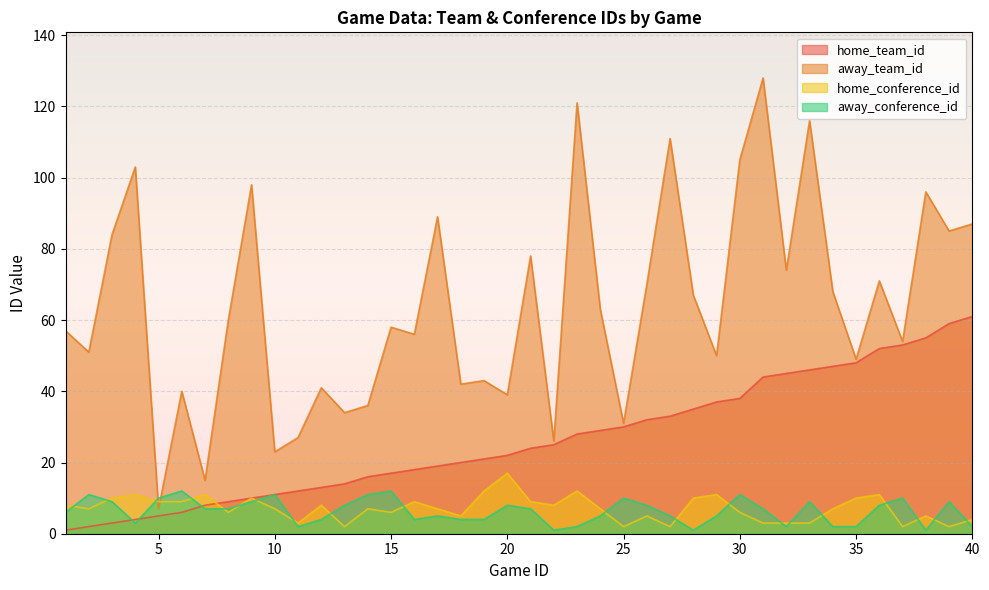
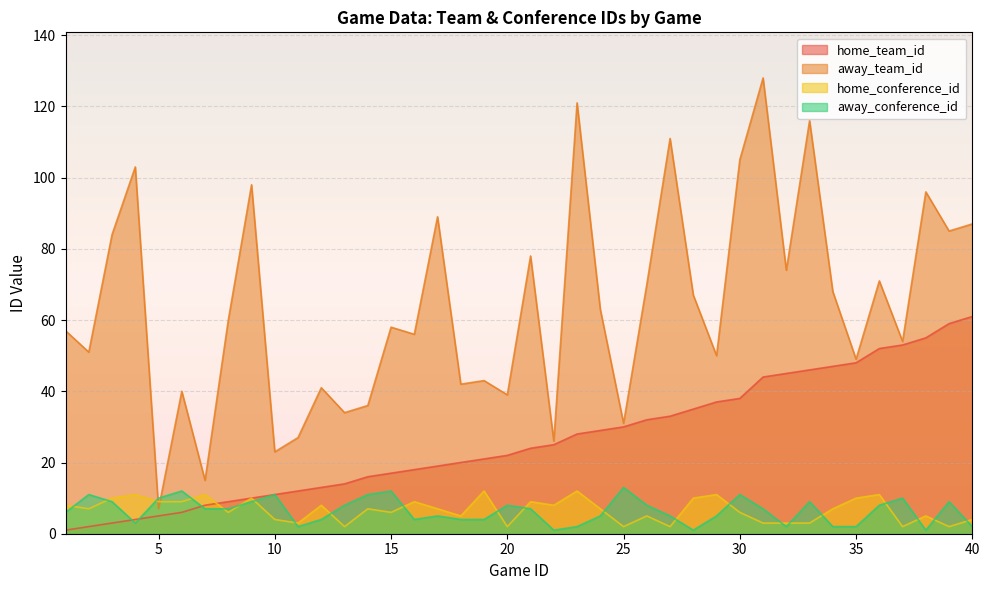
home_conference_id, 10: 7 -> 4
home_conference_id, 20: 17 -> 2
away_conference_id, 25: 10 -> 13
